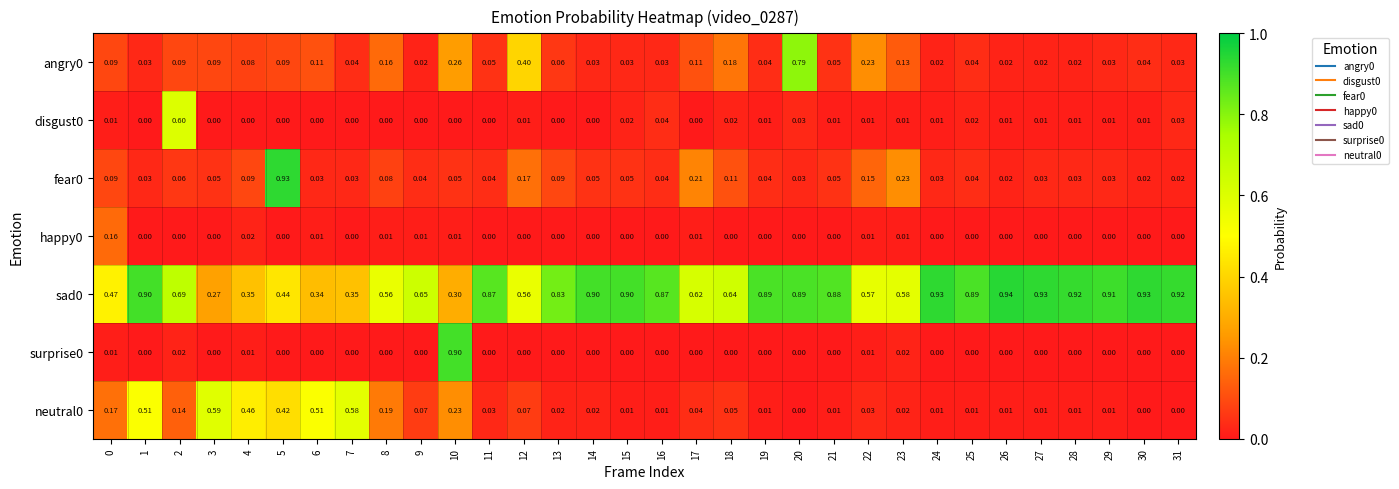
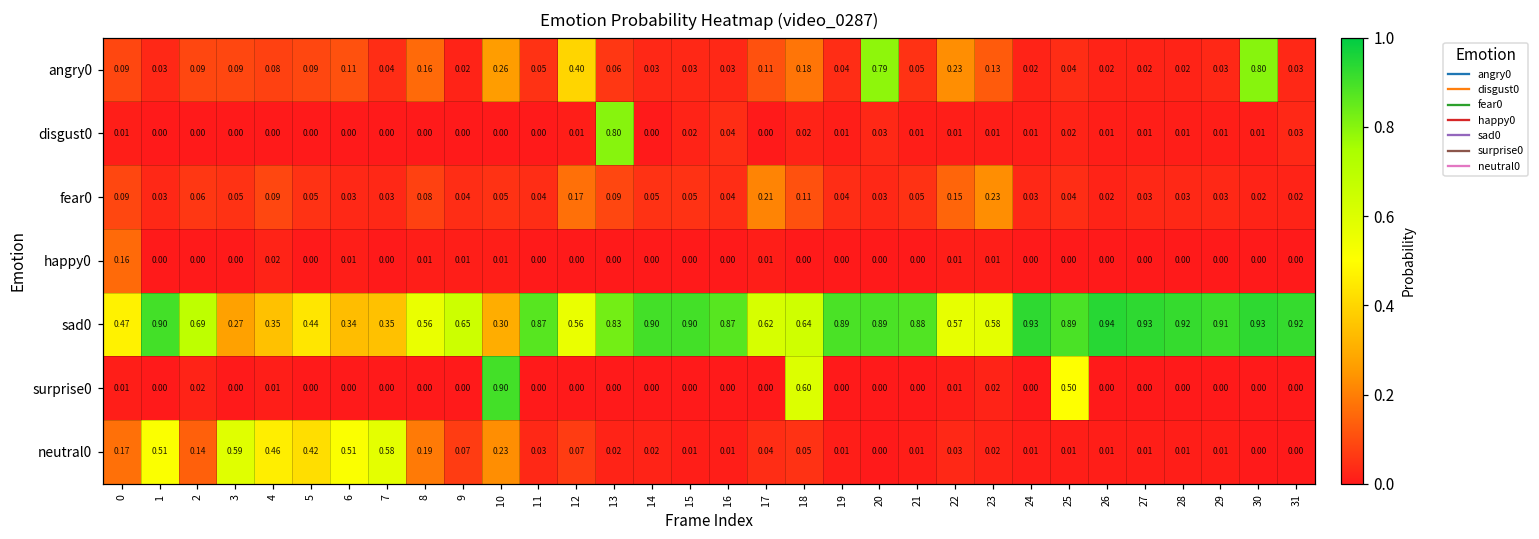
angry0, 30: 0.04 -> 0.80
disgust0, 2: 0.60 -> 0.00
disgust0, 13: 0.00 -> 0.80
fear0, 5: 0.93 -> 0.05
surprise0, 18: 0.00 -> 0.60
surprise0, 25: 0.00 -> 0.50
